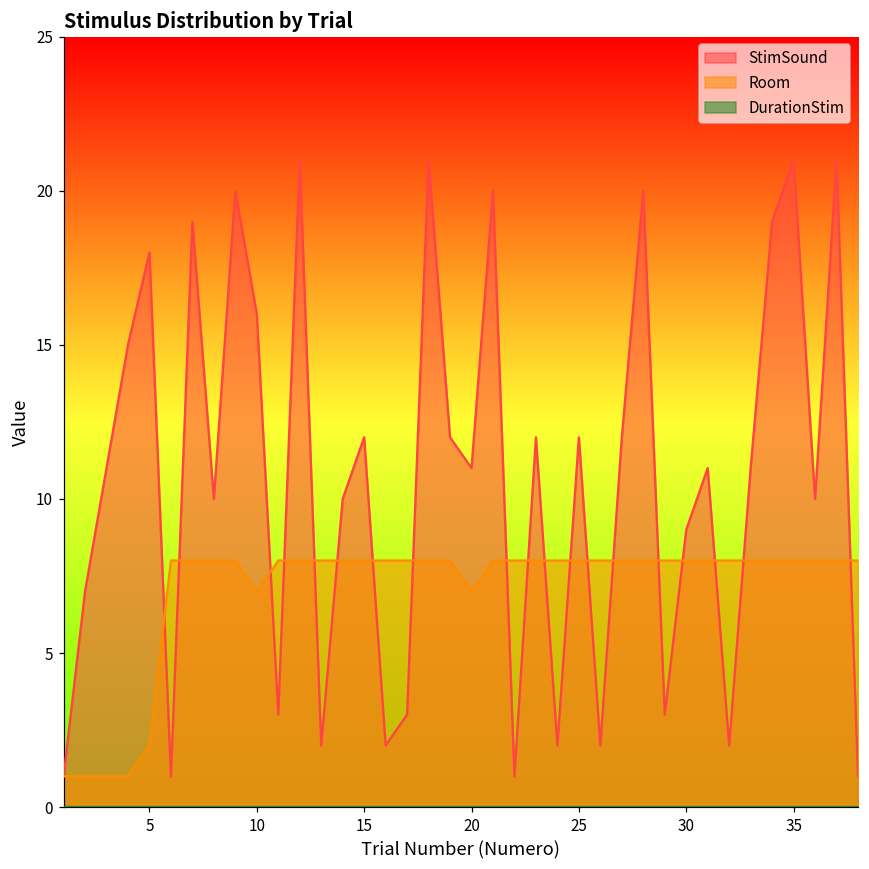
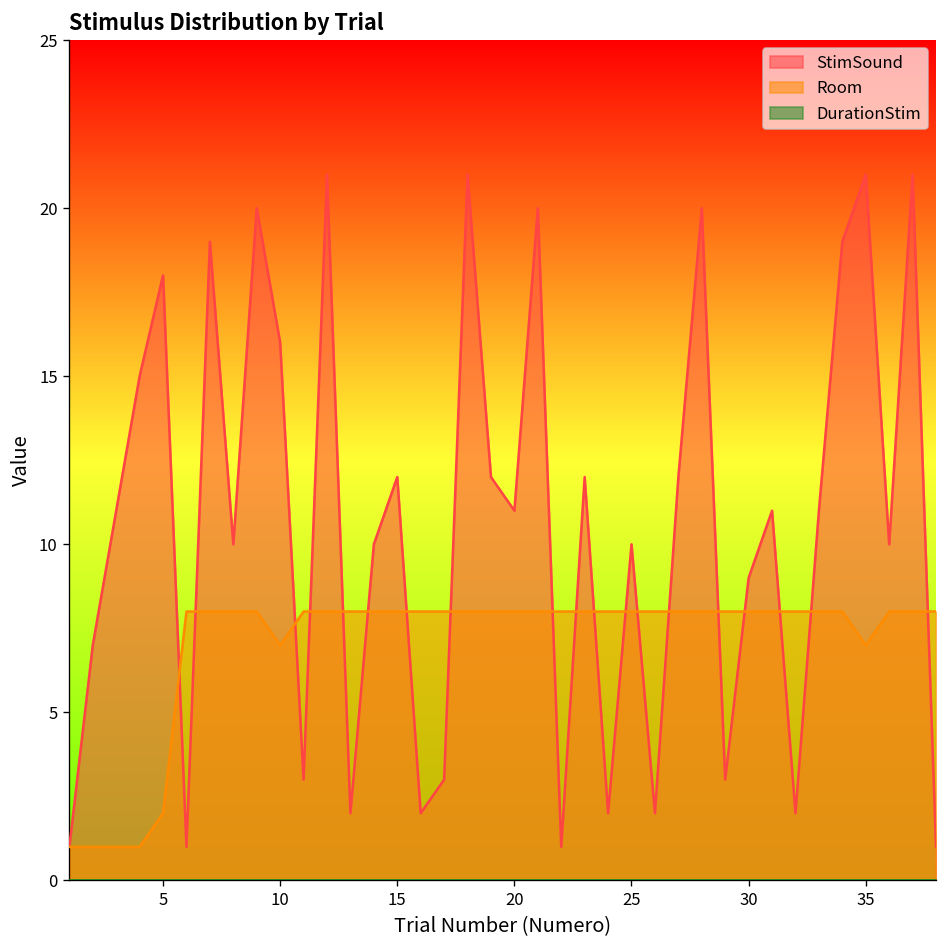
Room, 20: 7 -> 8
StimSound, 25: 12 -> 10
Room, 35: 8 -> 7
